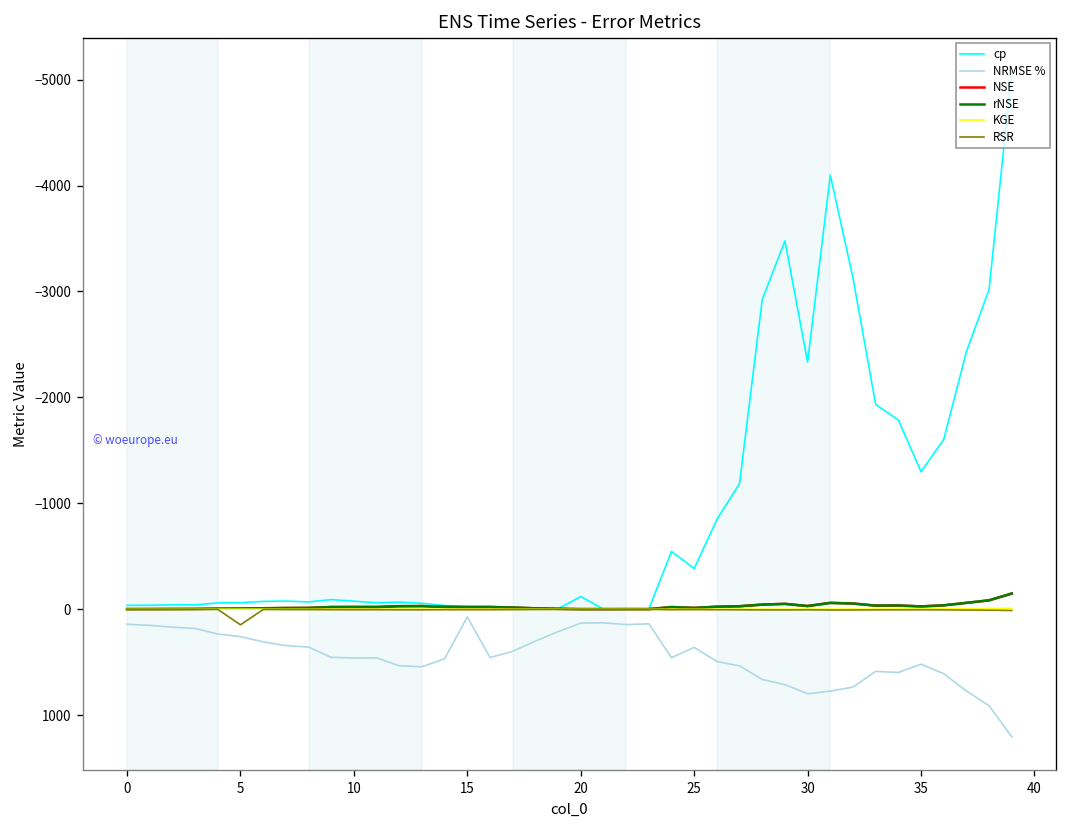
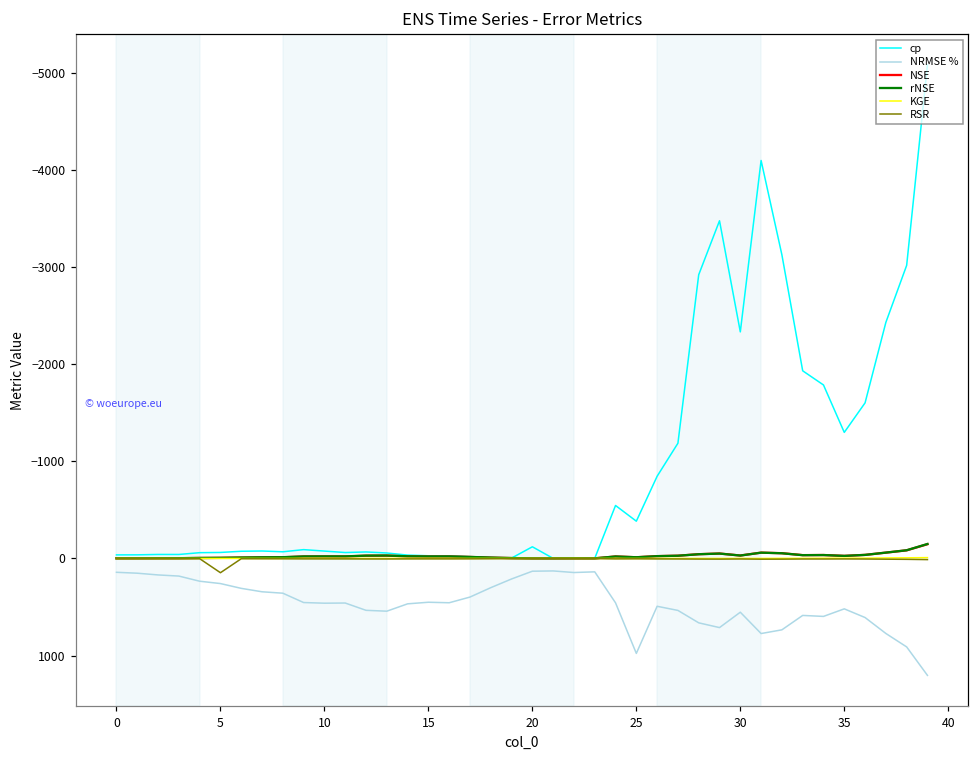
NRMSE %, 15: 100 -> 500
NRMSE %, 25: 400 -> 1000
NRMSE %, 30: 800 -> 600
